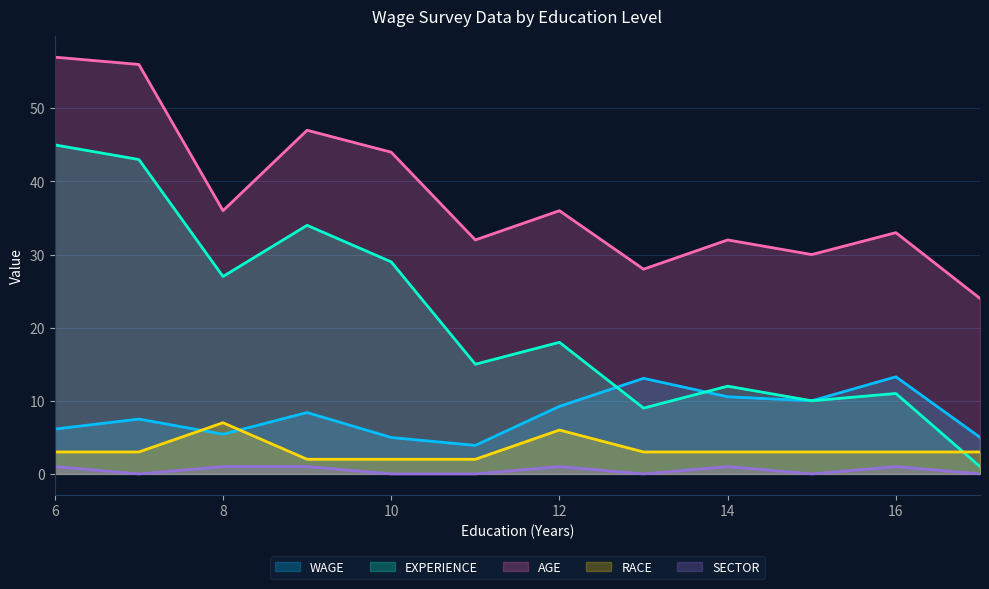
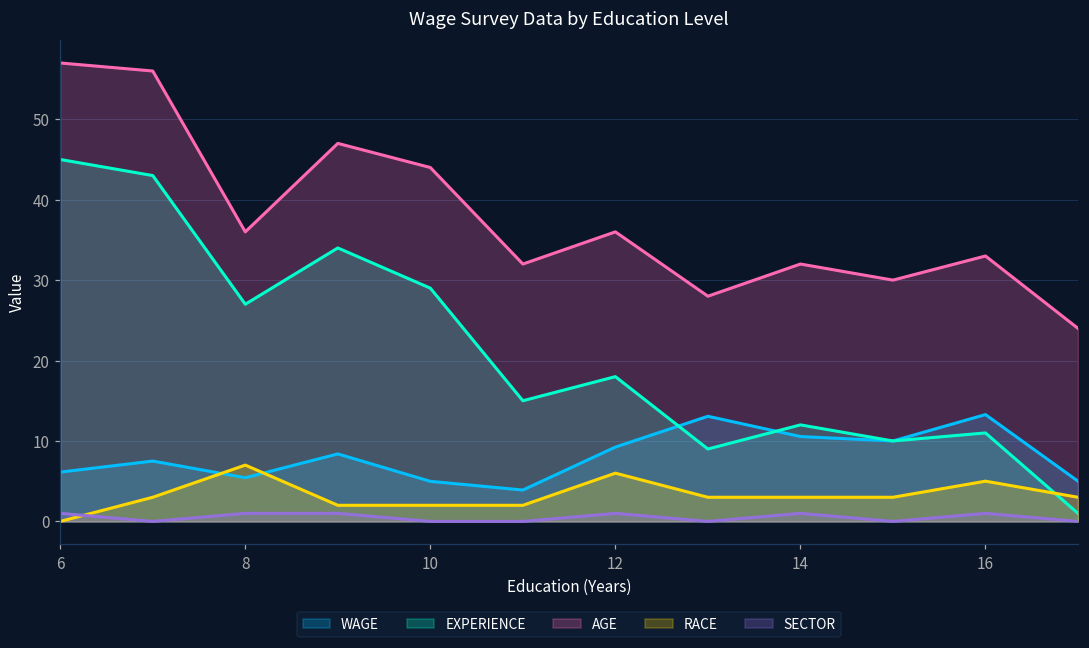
RACE, 6: 3 -> 0
RACE, 16: 3 -> 5
